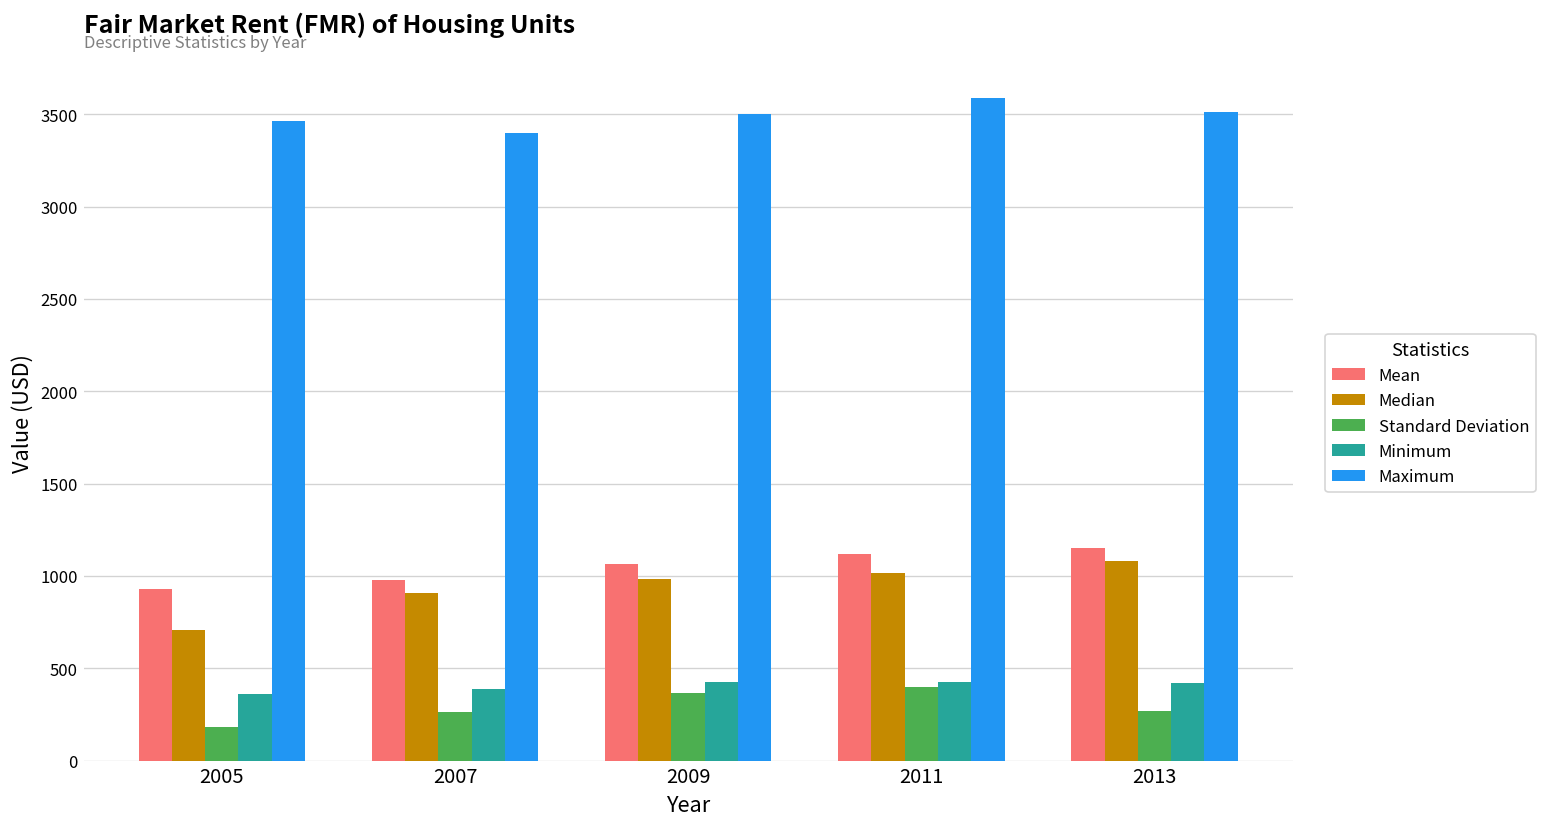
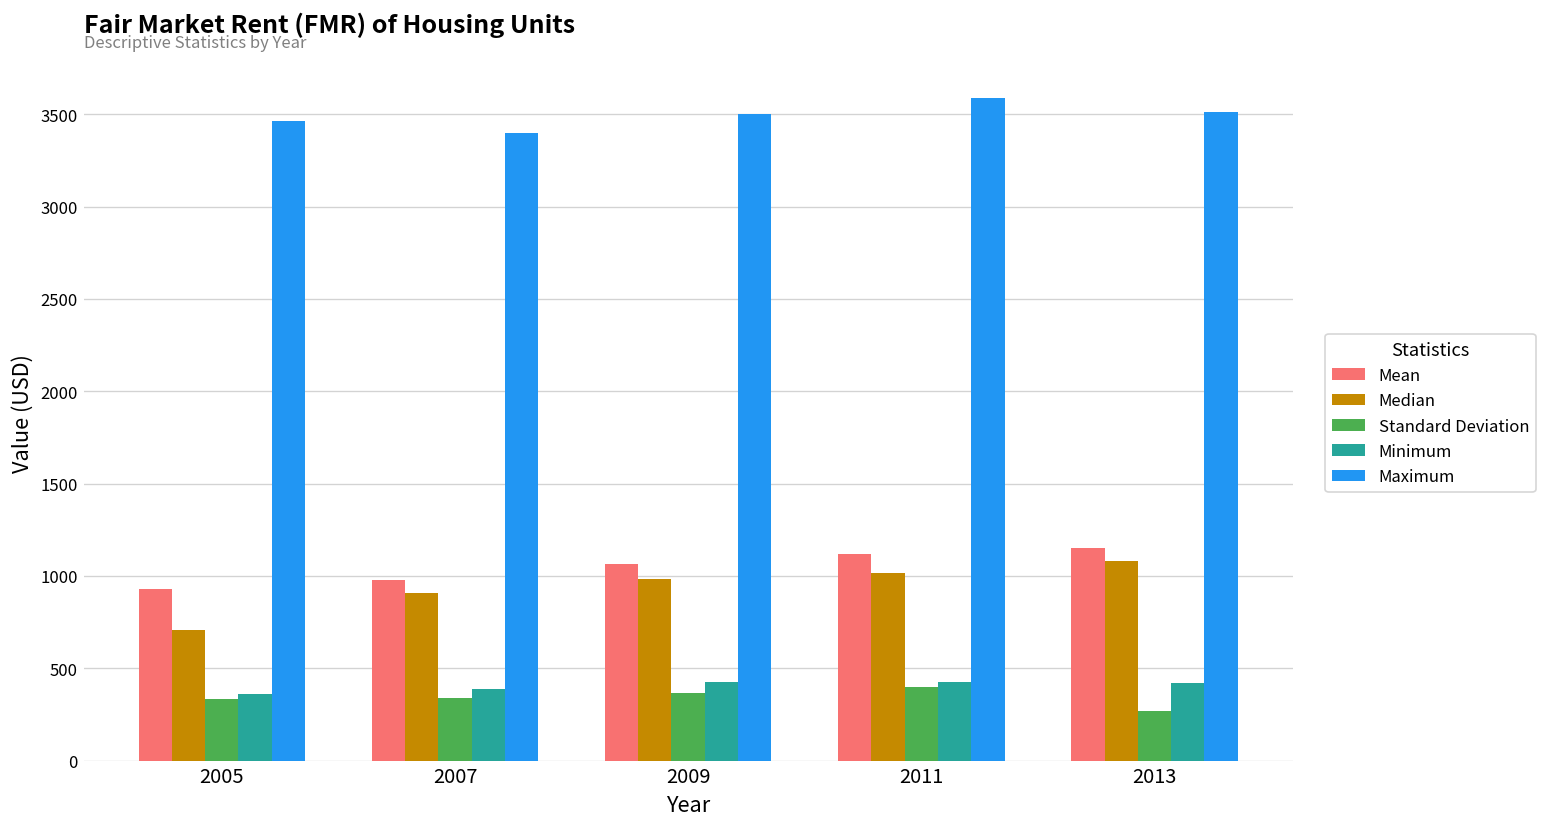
Standard Deviation, 2005: 180 -> 330
Standard Deviation, 2007: 260 -> 340
